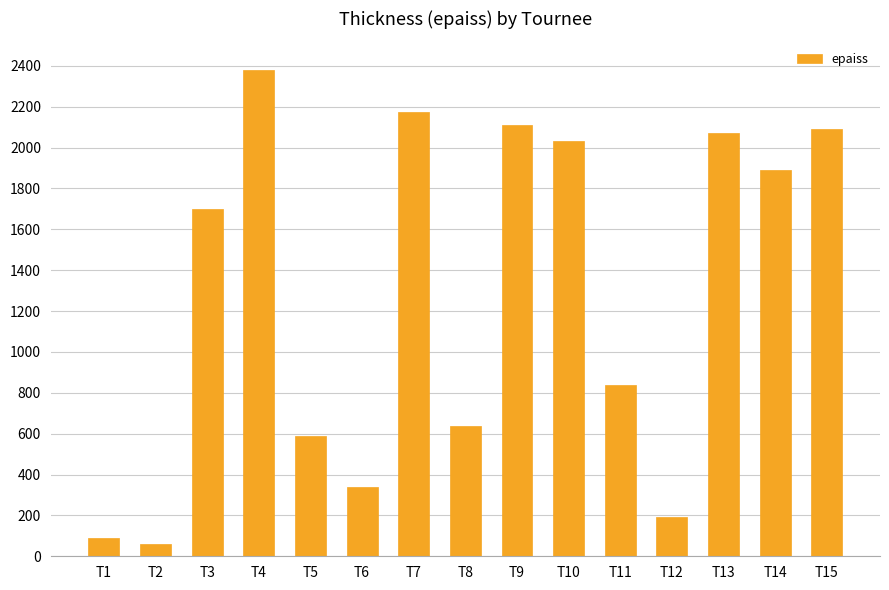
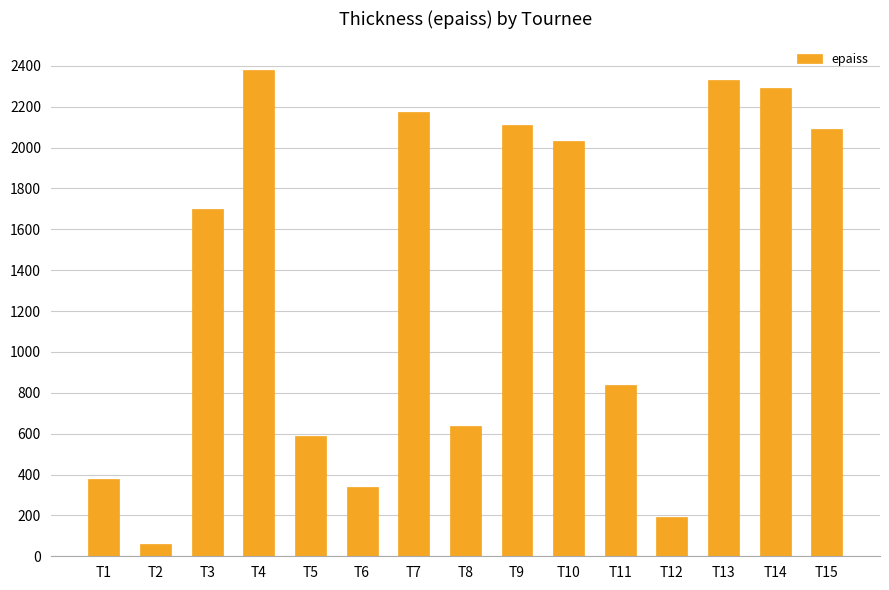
T1: 90 -> 380
T13: 2070 -> 2330
T14: 1890 -> 2290
